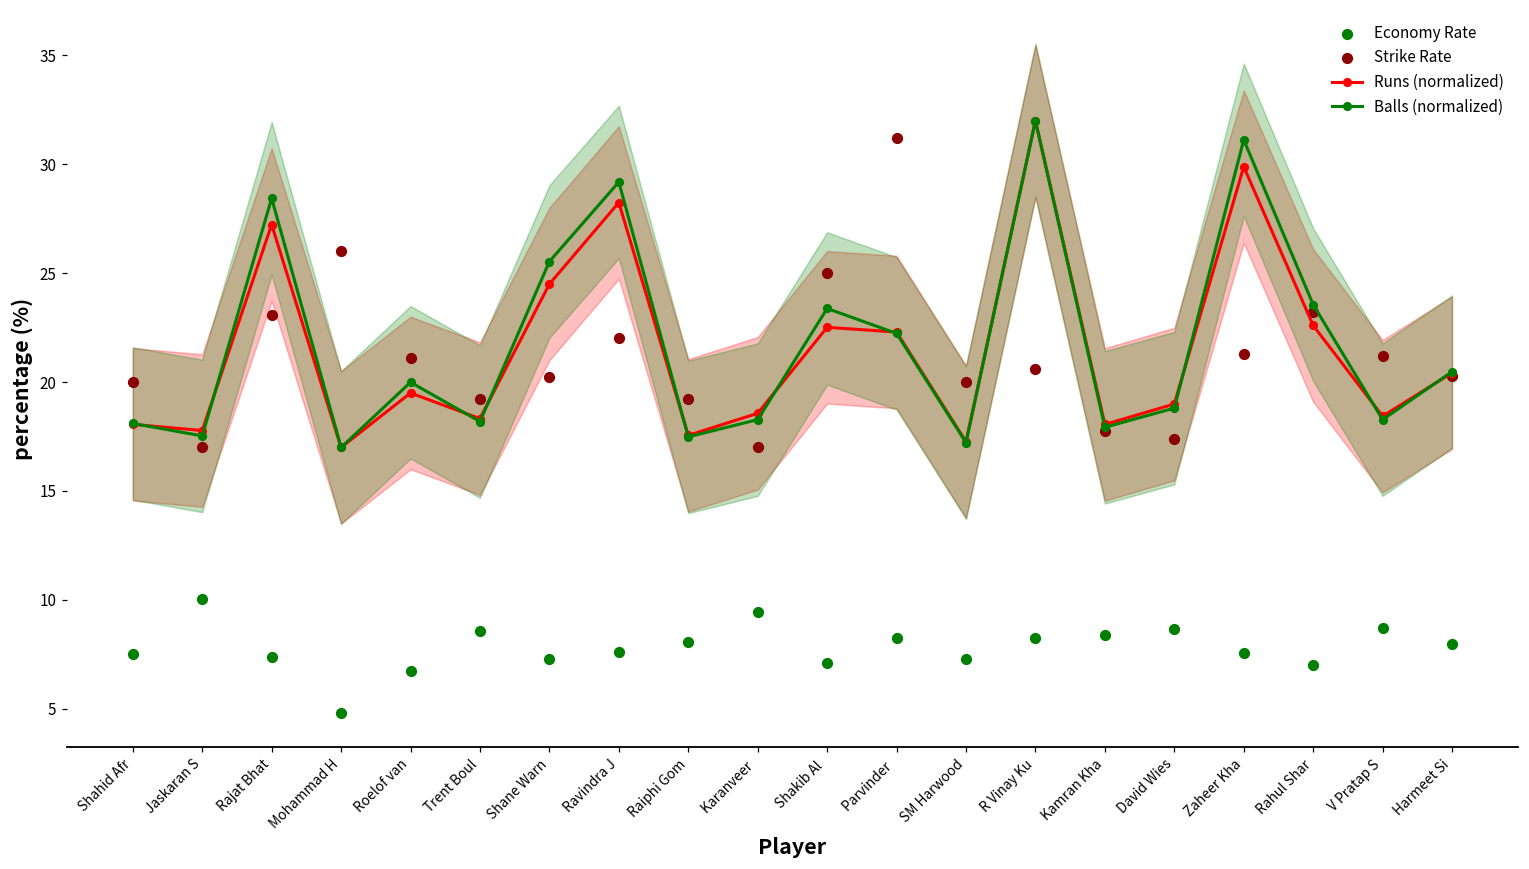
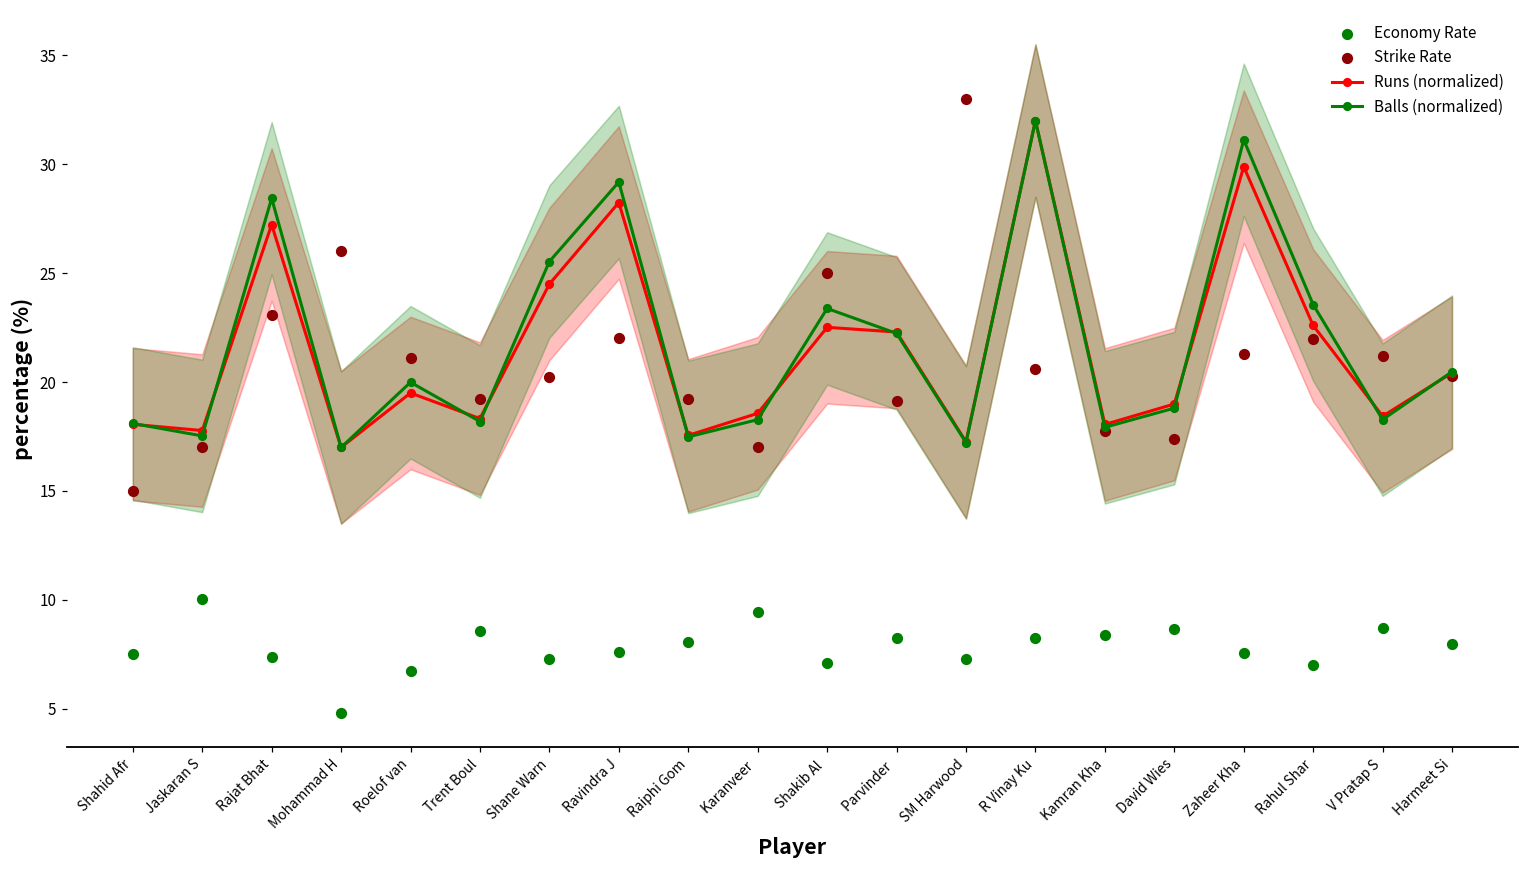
Strike Rate, Shahid Afr: 20 -> 15
Strike Rate, Parvinder: 31.2 -> 19.2
Strike Rate, SM Harwood: 20 -> 33
Strike Rate, Rahul Shar: 23.2 -> 22.0
